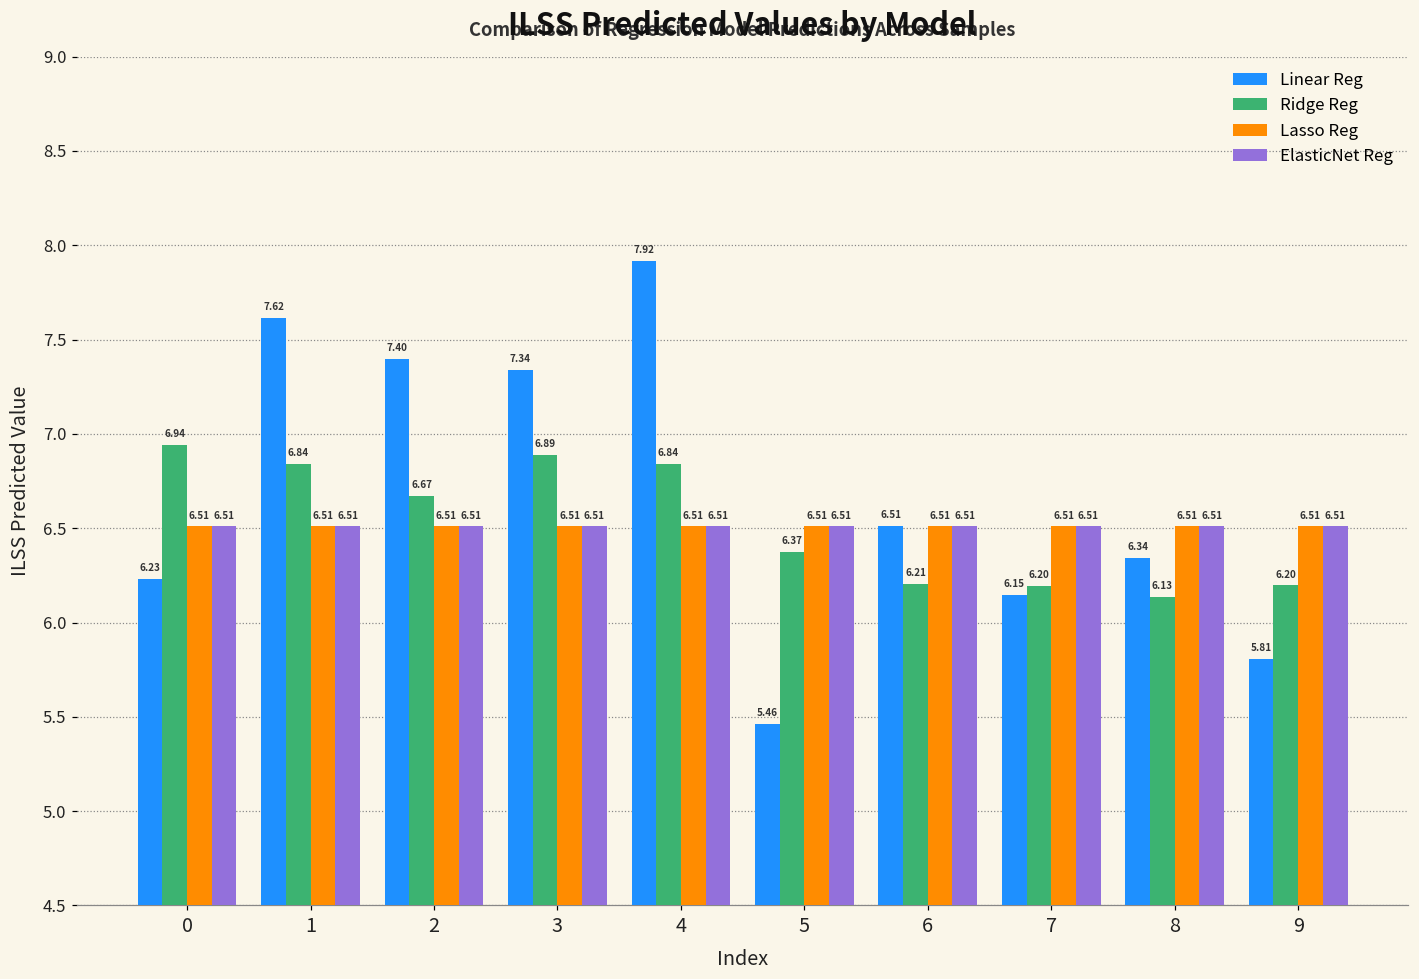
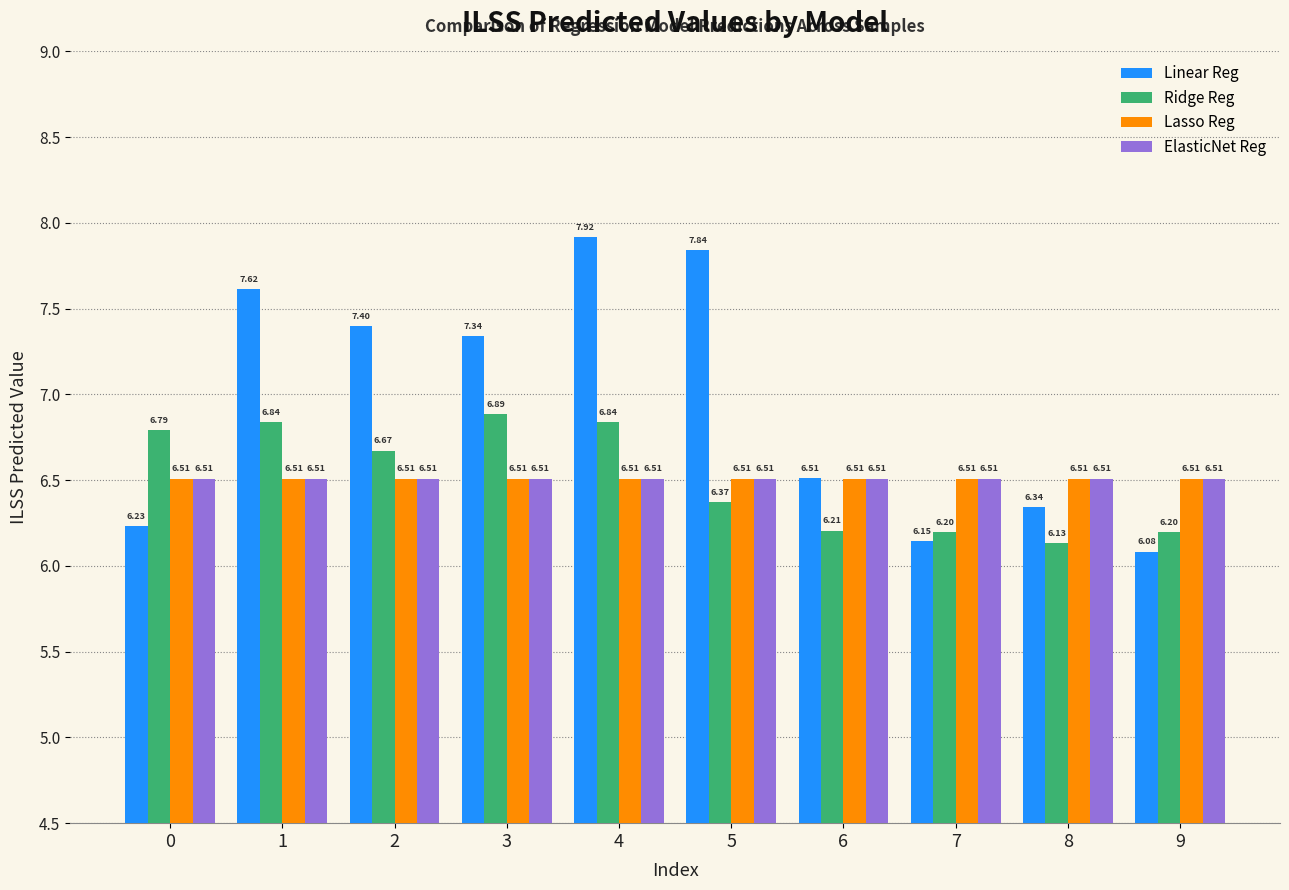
Ridge Reg, 0: 6.94 -> 6.79
Linear Reg, 5: 5.46 -> 7.84
Linear Reg, 9: 5.81 -> 6.08
